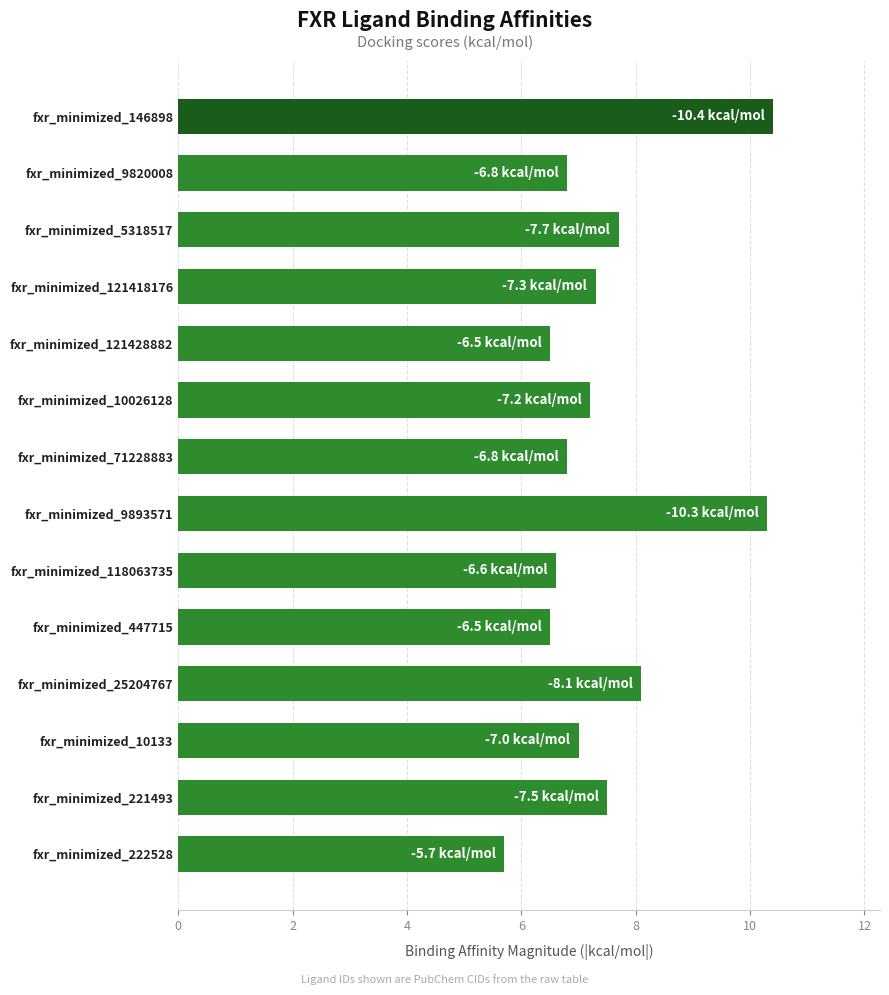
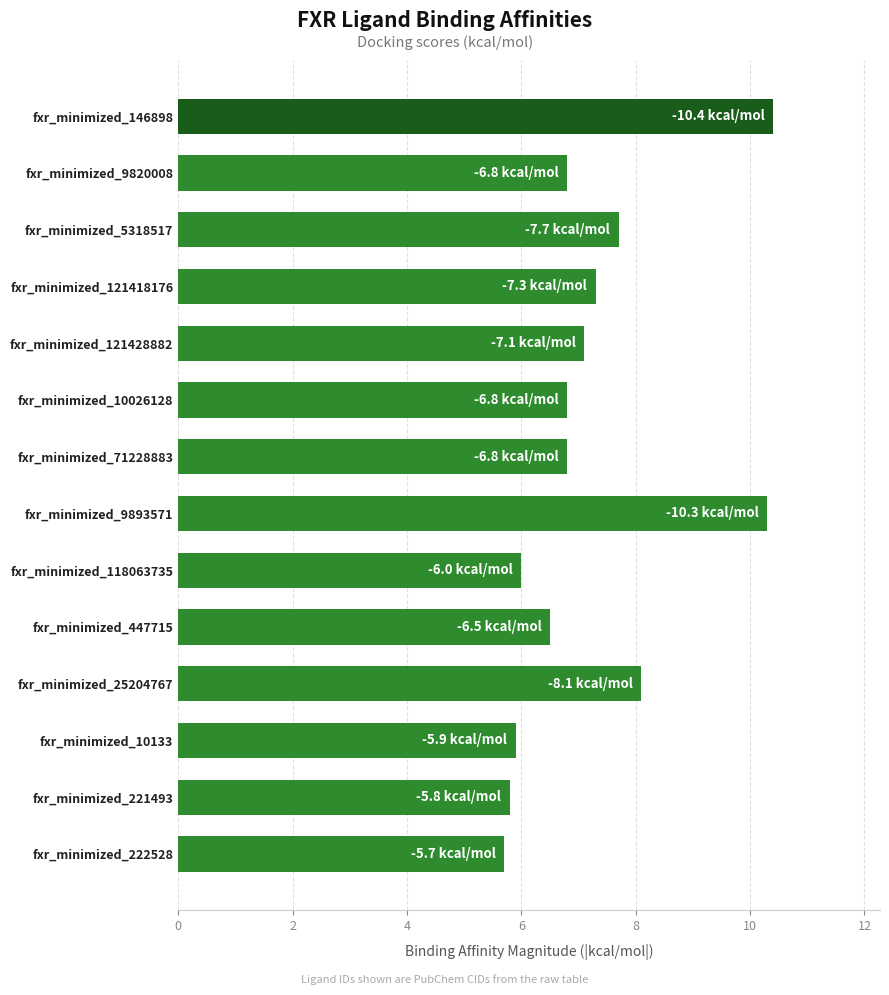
fxr_minimized_121428882: -6.5 -> -7.1
fxr_minimized_10026128: -7.2 -> -6.8
fxr_minimized_118063735: -6.6 -> -6.0
fxr_minimized_10133: -7.0 -> -5.9
fxr_minimized_221493: -7.5 -> -5.8
